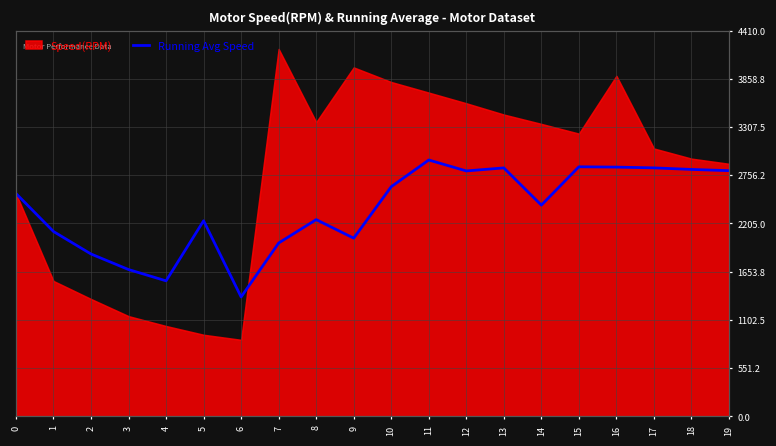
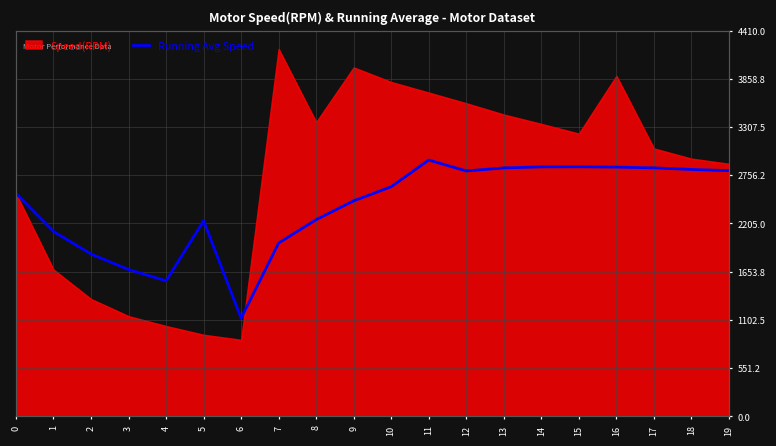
Speed(RPM), 1: 1500 -> 1700
Running Avg Speed, 6: 1400 -> 1100
Running Avg Speed, 9: 2000 -> 2500
Running Avg Speed, 14: 2400 -> 2900
